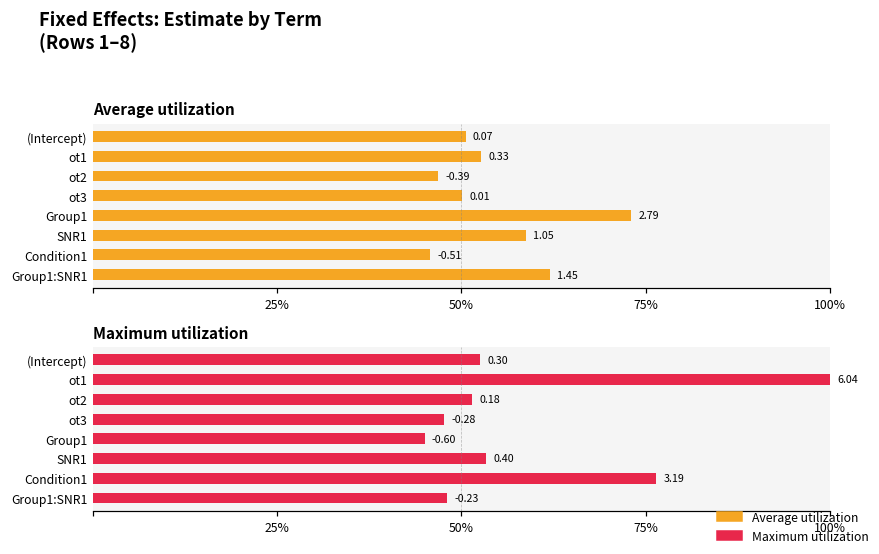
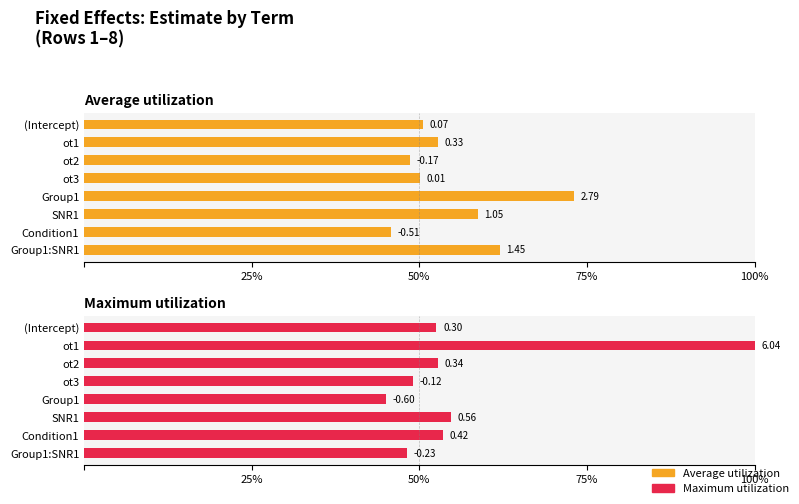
Average utilization, ot2: -0.39 -> -0.17
Maximum utilization, ot2: 0.18 -> 0.34
Maximum utilization, ot3: -0.28 -> -0.12
Maximum utilization, SNR1: 0.40 -> 0.56
Maximum utilization, Condition1: 3.19 -> 0.42
